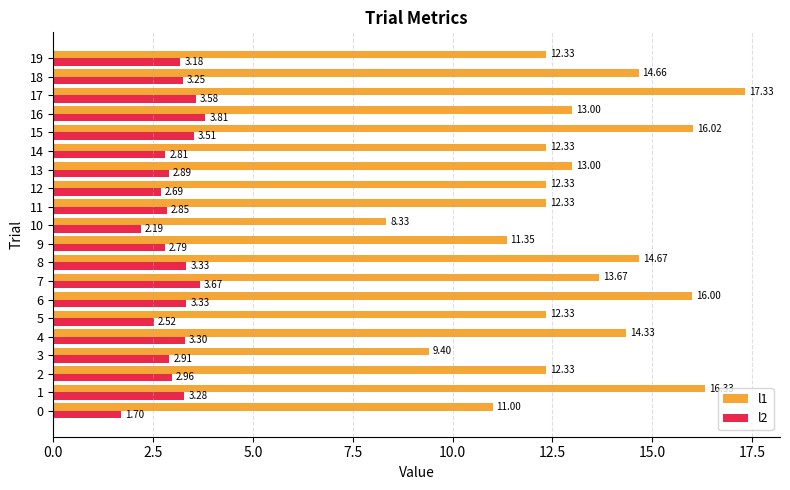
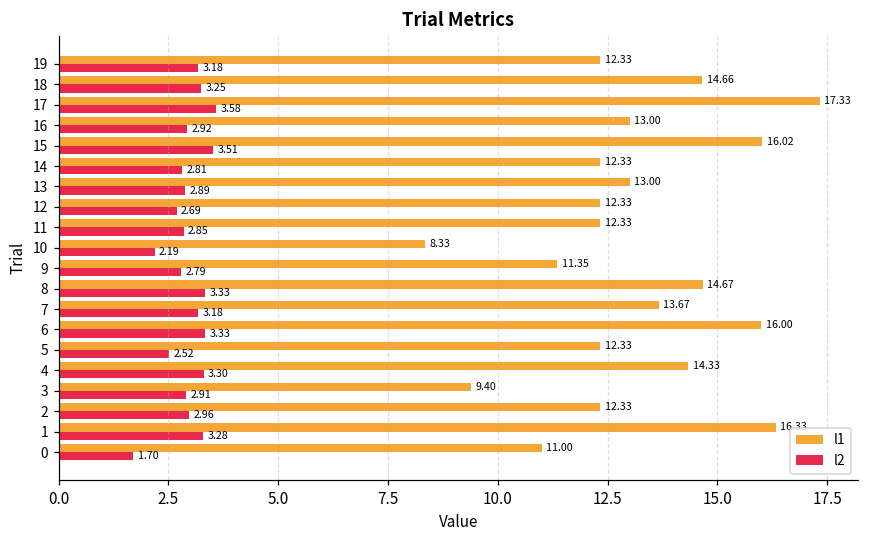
l2, 16: 3.81 -> 2.92
l2, 7: 3.67 -> 3.18
